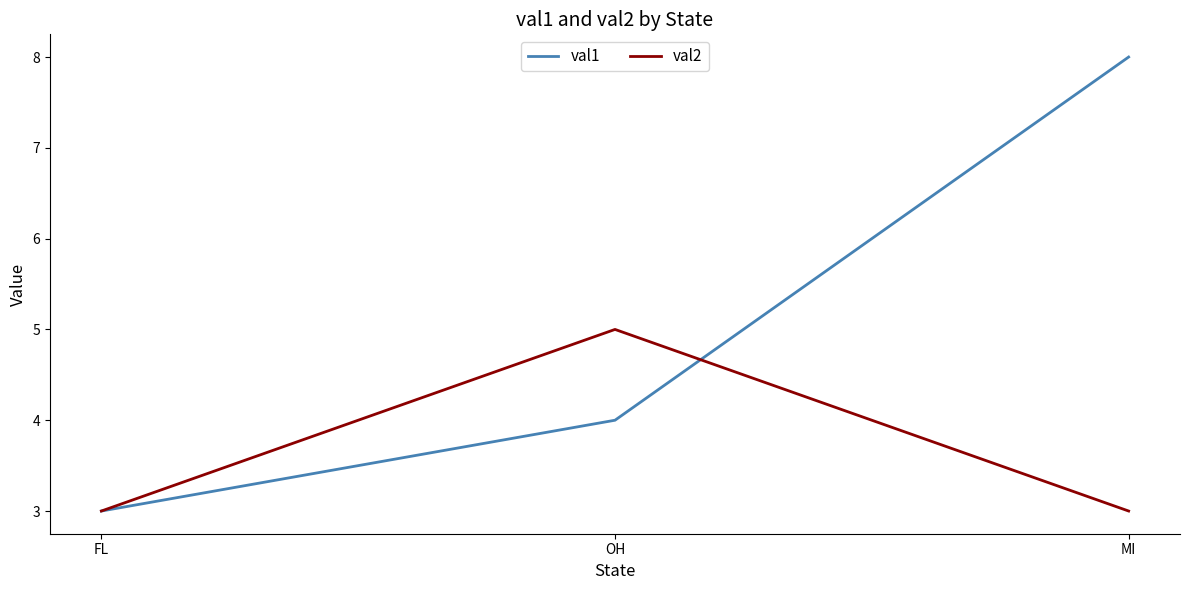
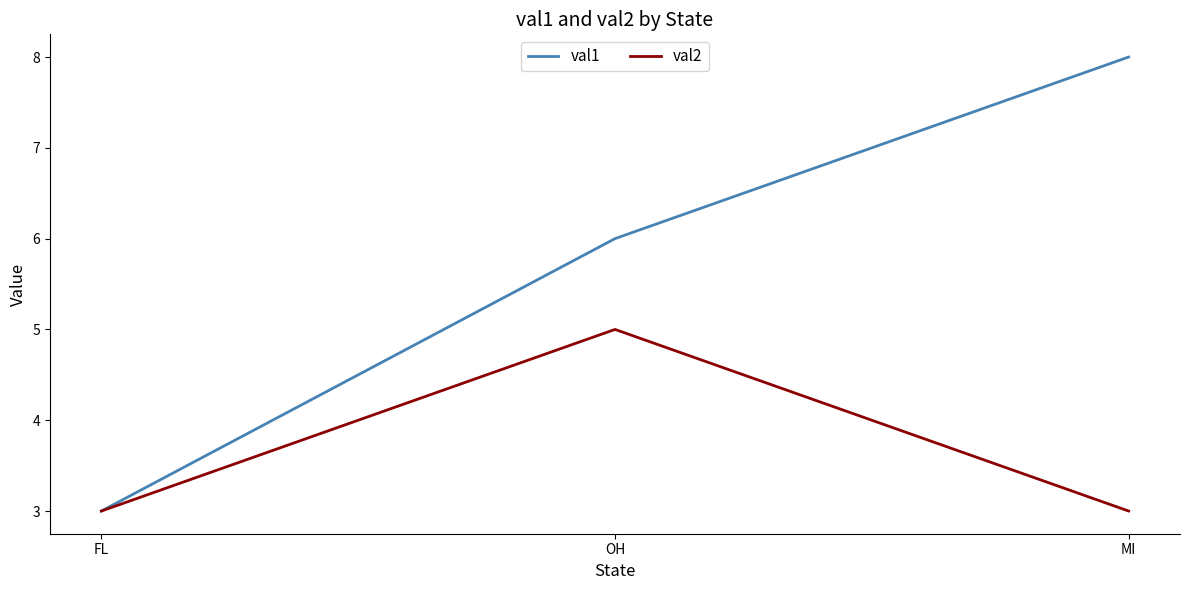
val1, OH: 4 -> 6
